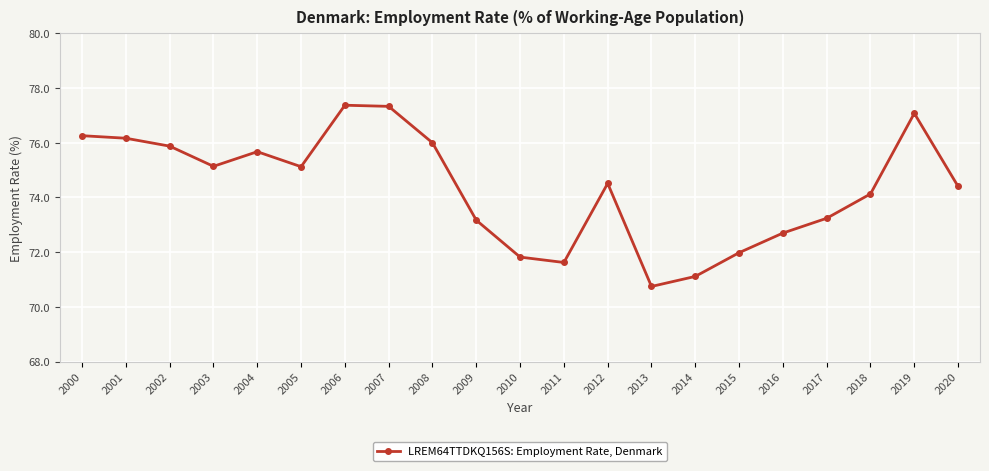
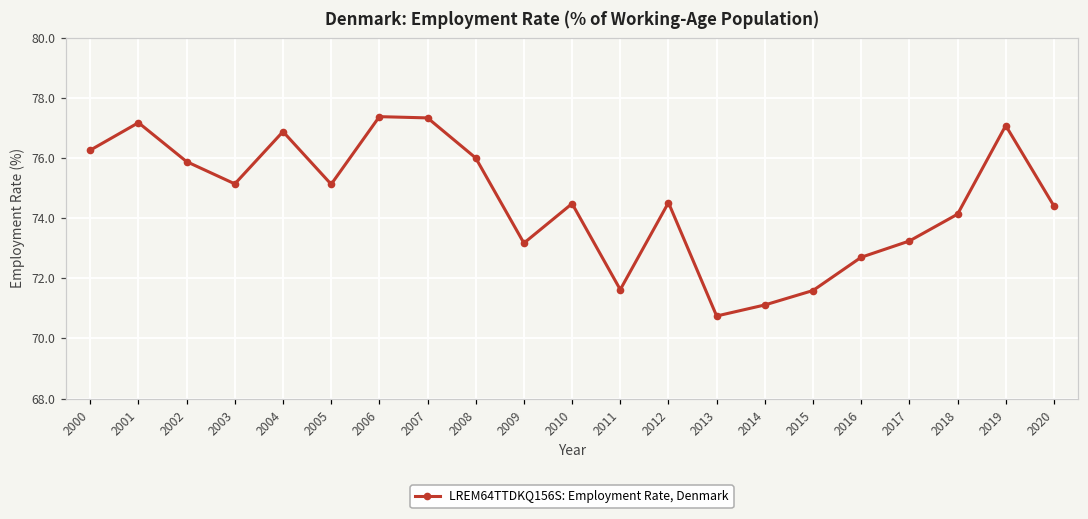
2001: 76.2 -> 77.2
2004: 75.7 -> 76.9
2010: 71.8 -> 74.5
2015: 72.0 -> 71.6
